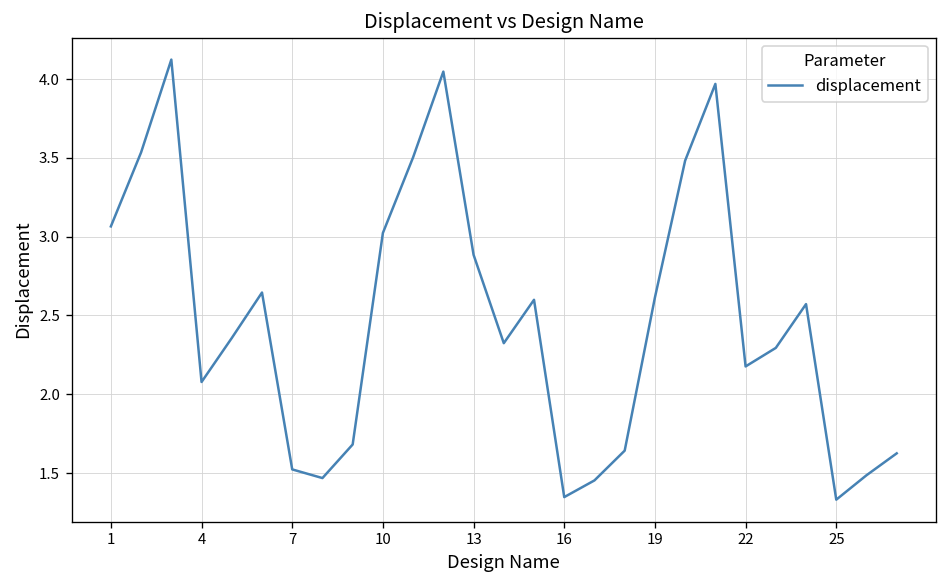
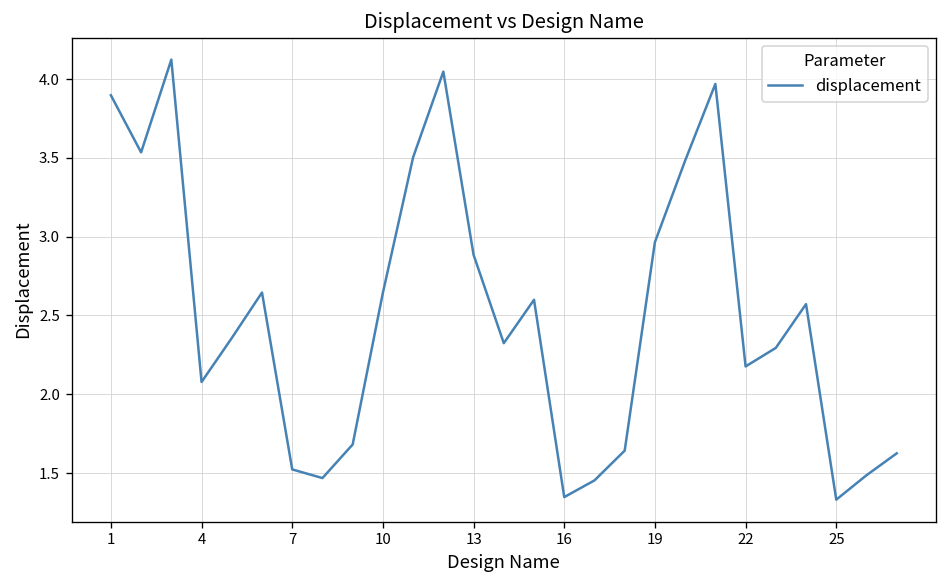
1: 3.07 -> 3.90
10: 3.02 -> 2.64
19: 2.61 -> 2.97
